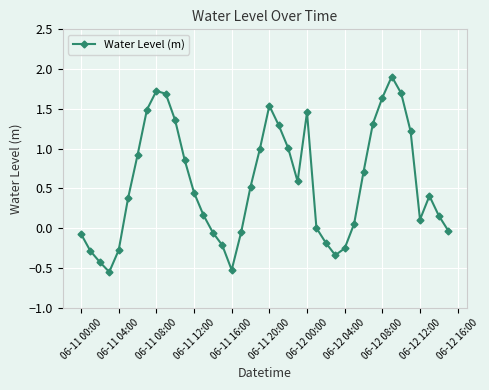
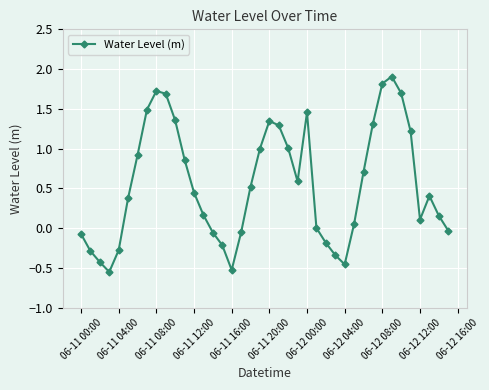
06-11 20:00: 1.5 -> 1.3
06-12 04:00: -0.3 -> -0.5
06-12 08:00: 1.6 -> 1.8
